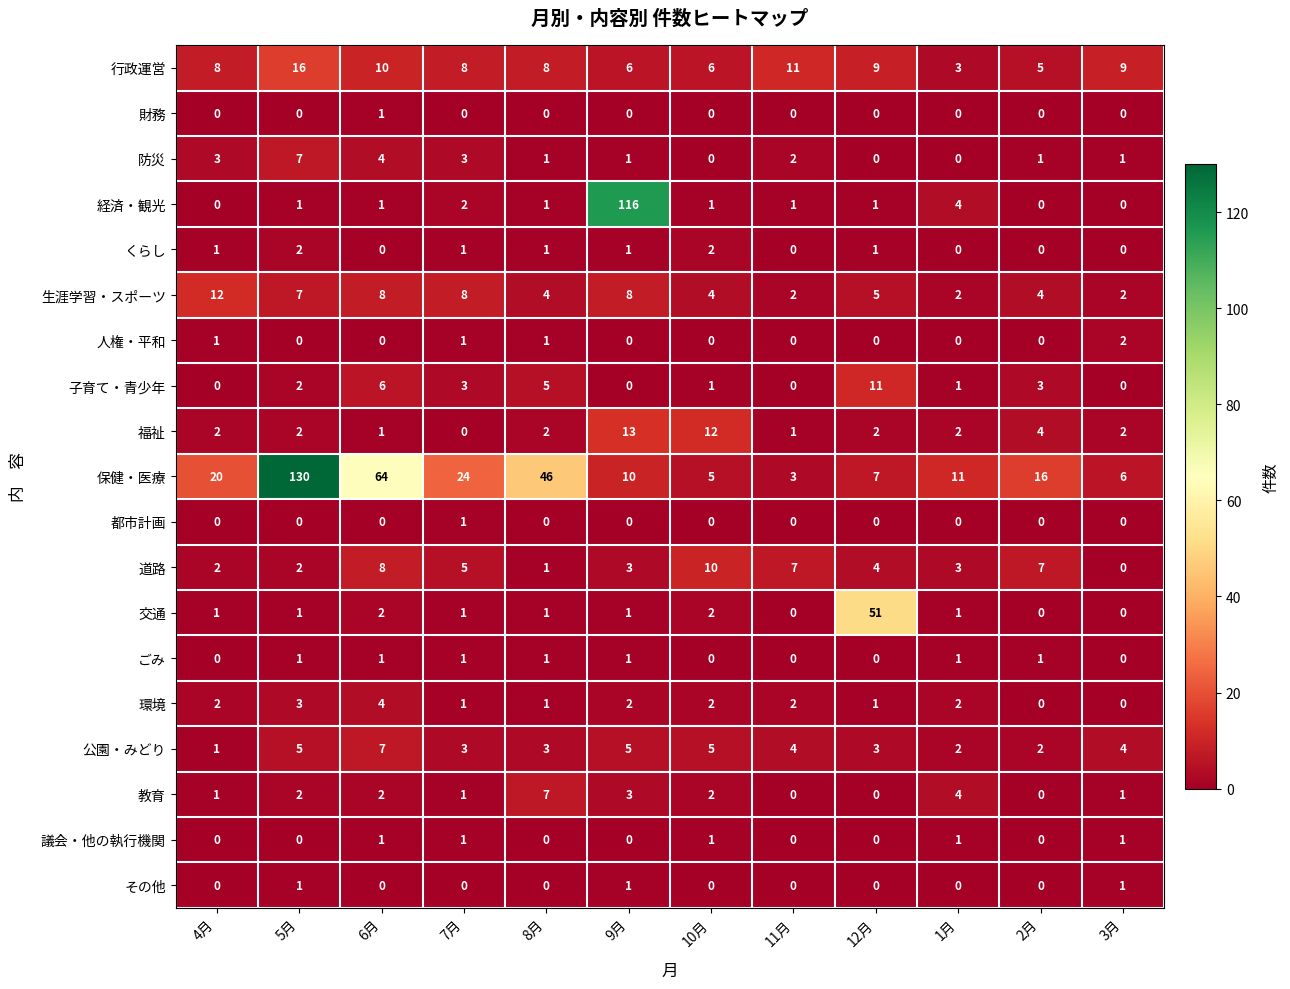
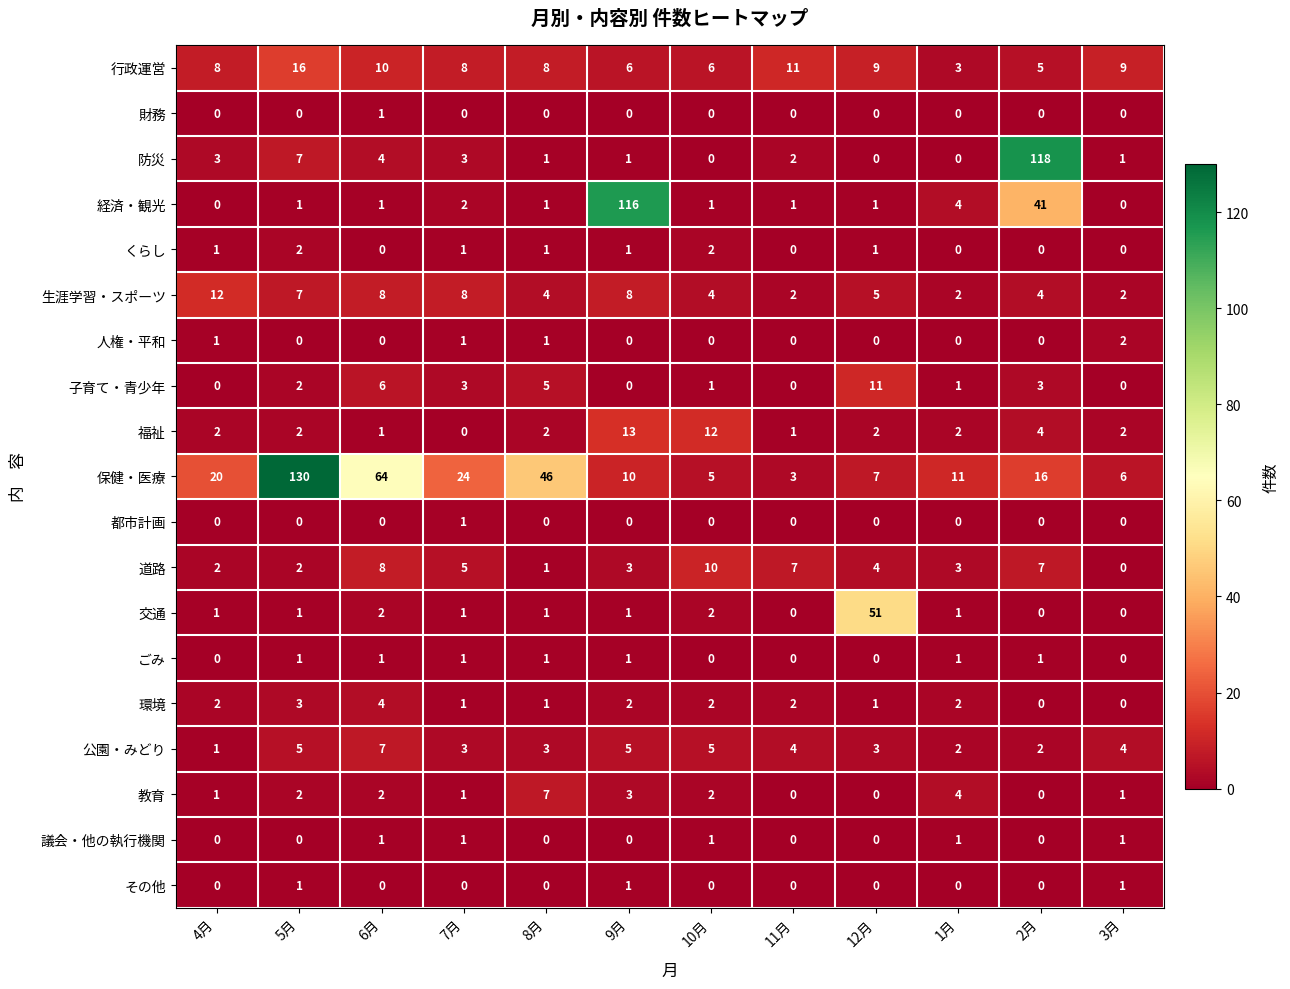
防災, 2月: 1 -> 118
経済・観光, 2月: 0 -> 41
